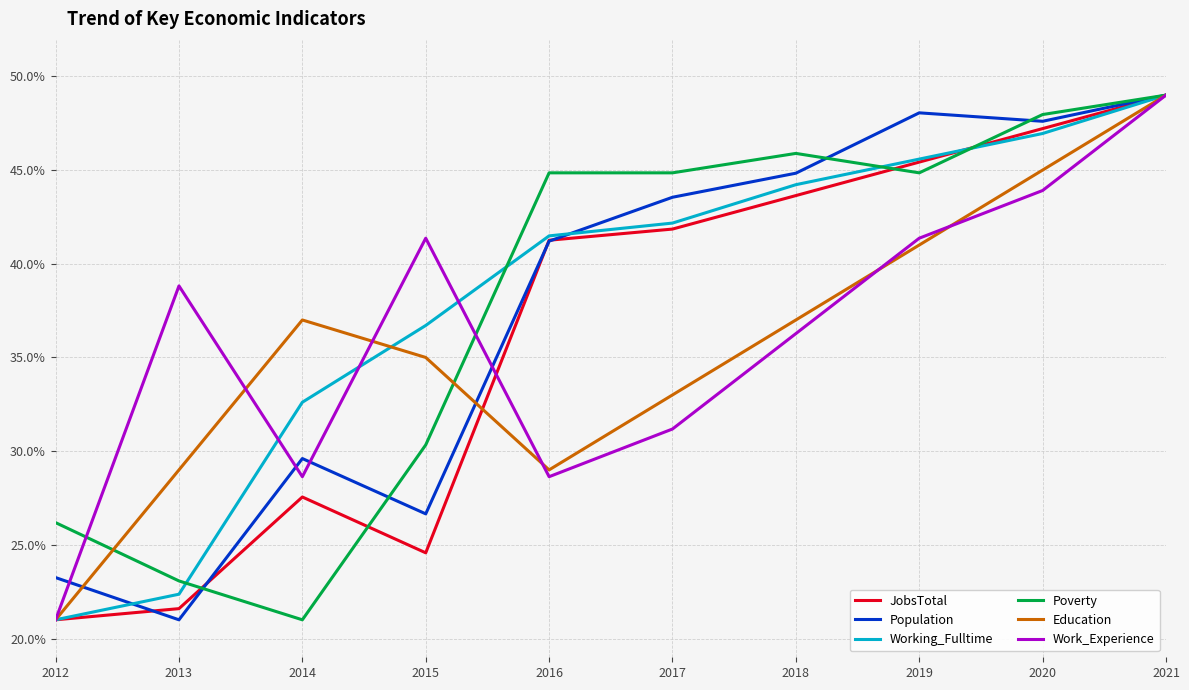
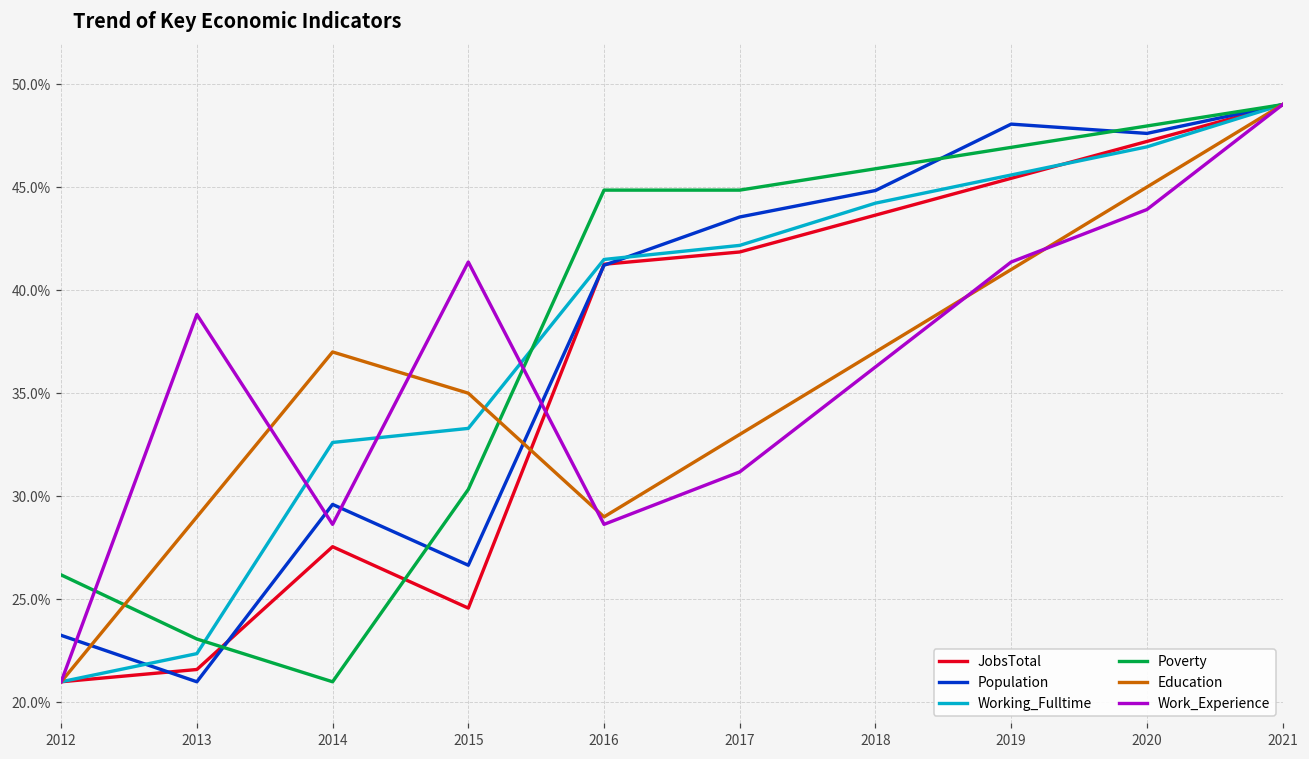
Working_Fulltime, 2015: 36.7% -> 33.3%
Poverty, 2019: 44.9% -> 46.9%
